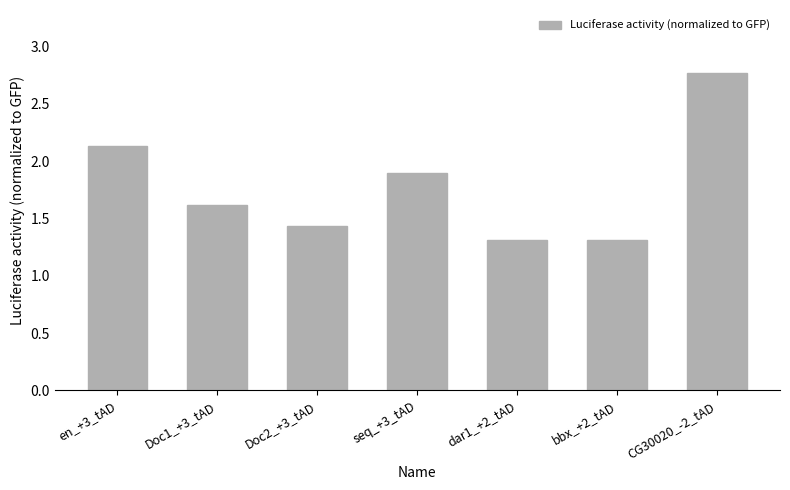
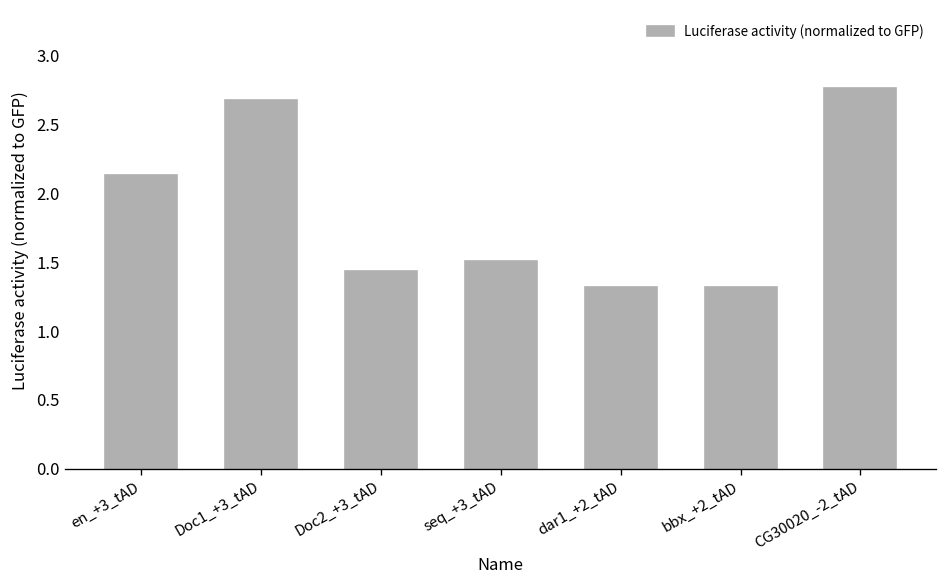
Doc1_+3_tAD: 1.62 -> 2.68
seq_+3_tAD: 1.90 -> 1.51
